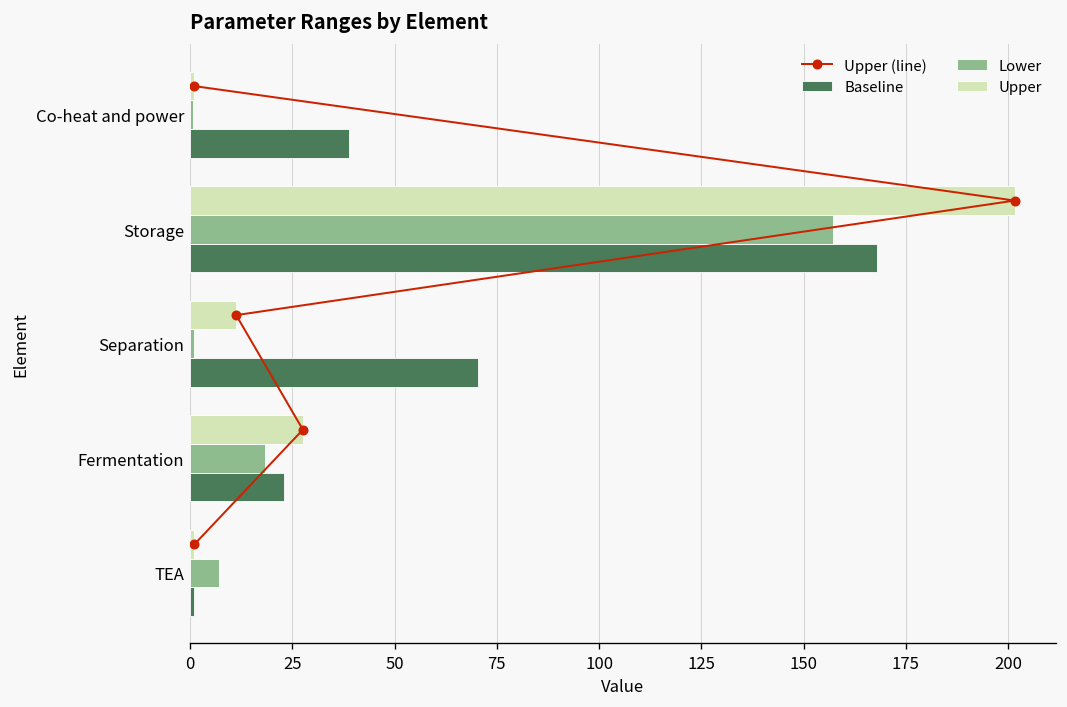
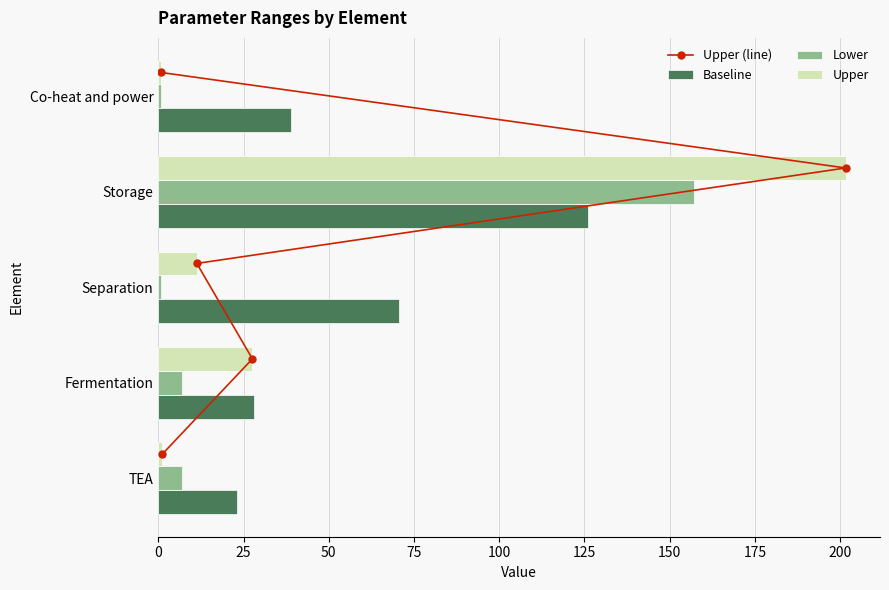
Baseline, Storage: 168 -> 126
Lower, Fermentation: 18 -> 7
Baseline, Fermentation: 23 -> 28
Baseline, TEA: 1 -> 23
